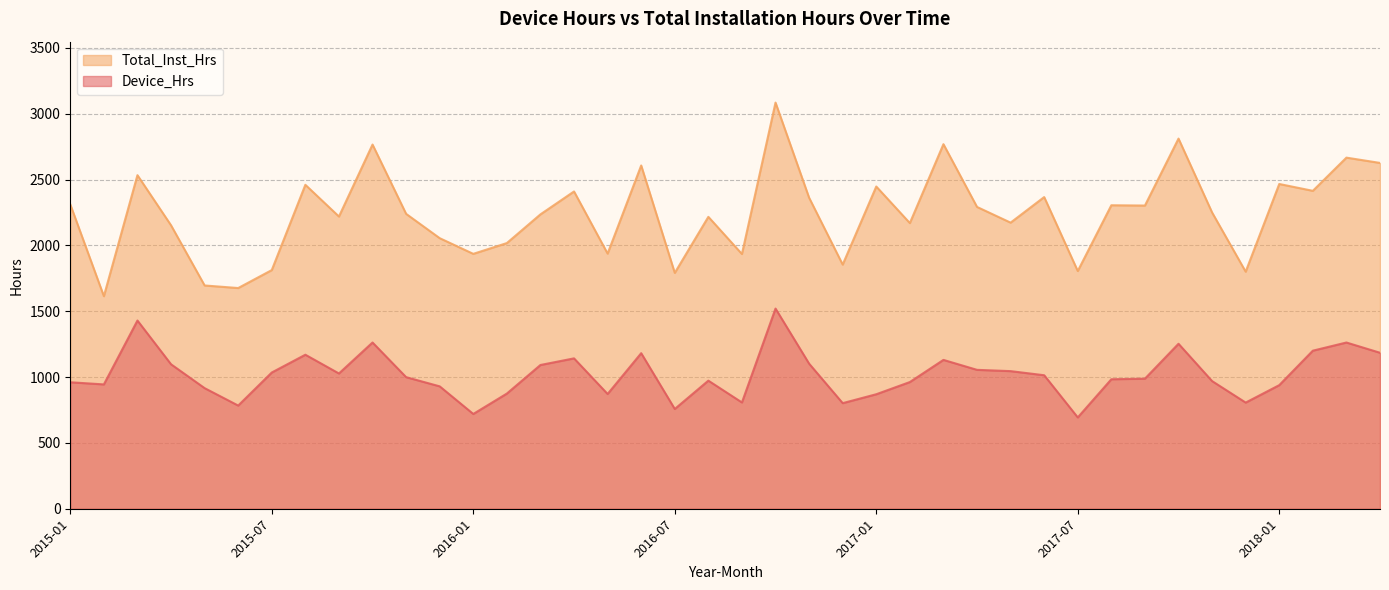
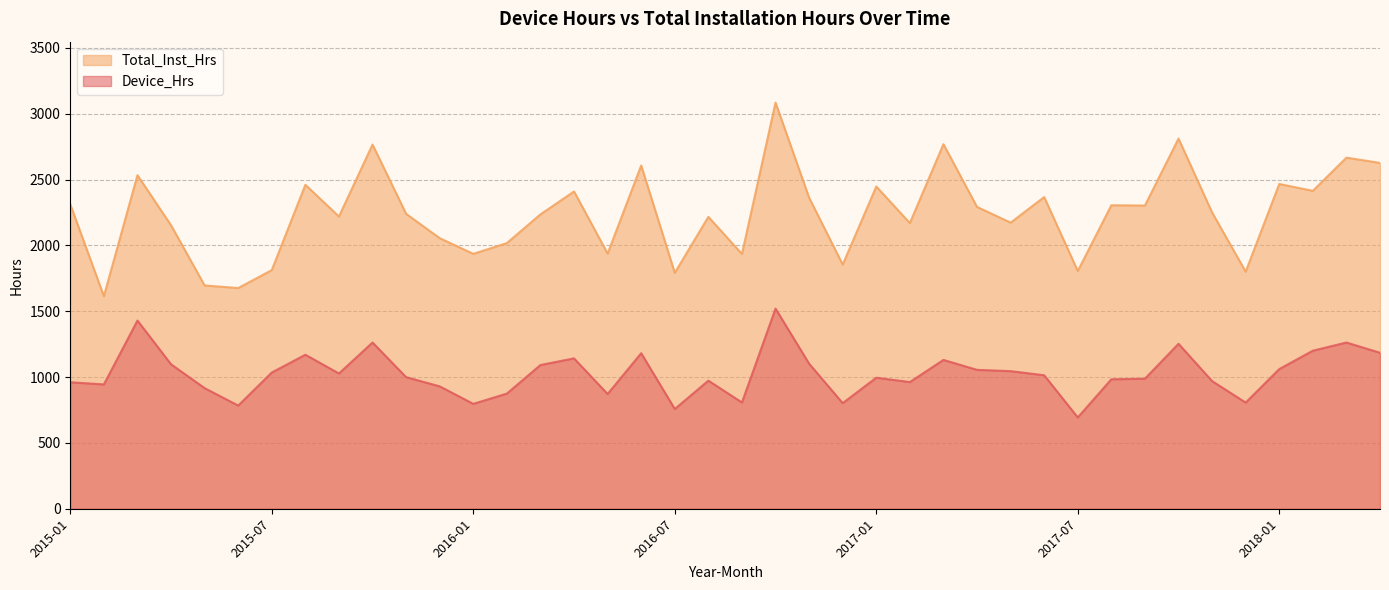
Device_Hrs, 2016-01: 720 -> 800
Device_Hrs, 2017-01: 870 -> 1000
Device_Hrs, 2018-01: 940 -> 1060
